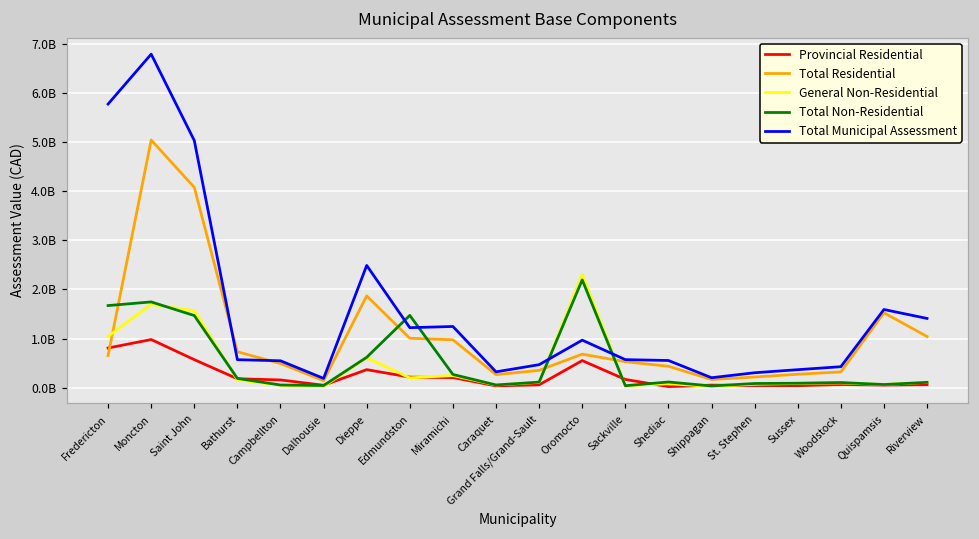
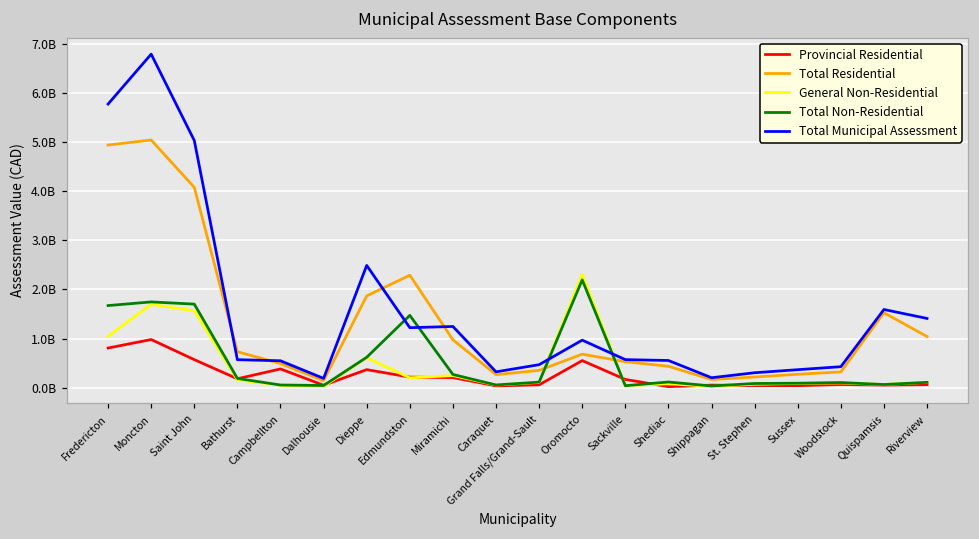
Total Residential, Fredericton: 700000000 -> 4900000000
Total Non-Residential, Saint John: 1500000000 -> 1700000000
Provincial Residential, Campbellton: 200000000 -> 400000000
Total Residential, Edmundston: 1000000000 -> 2300000000
